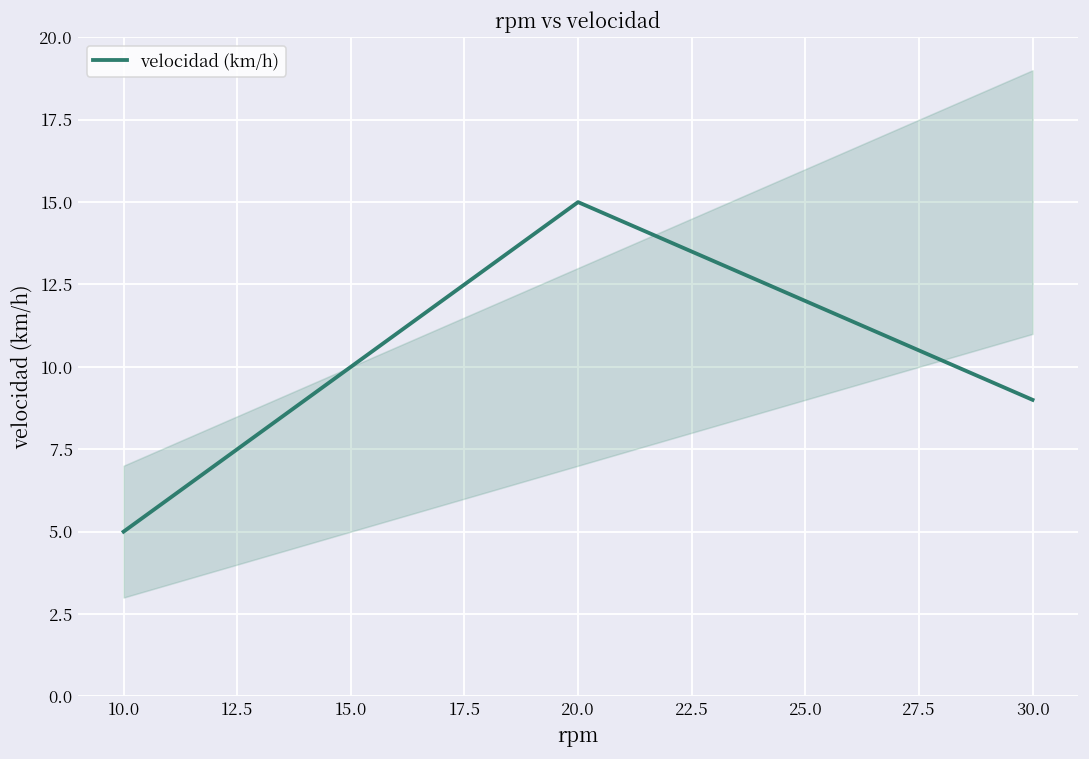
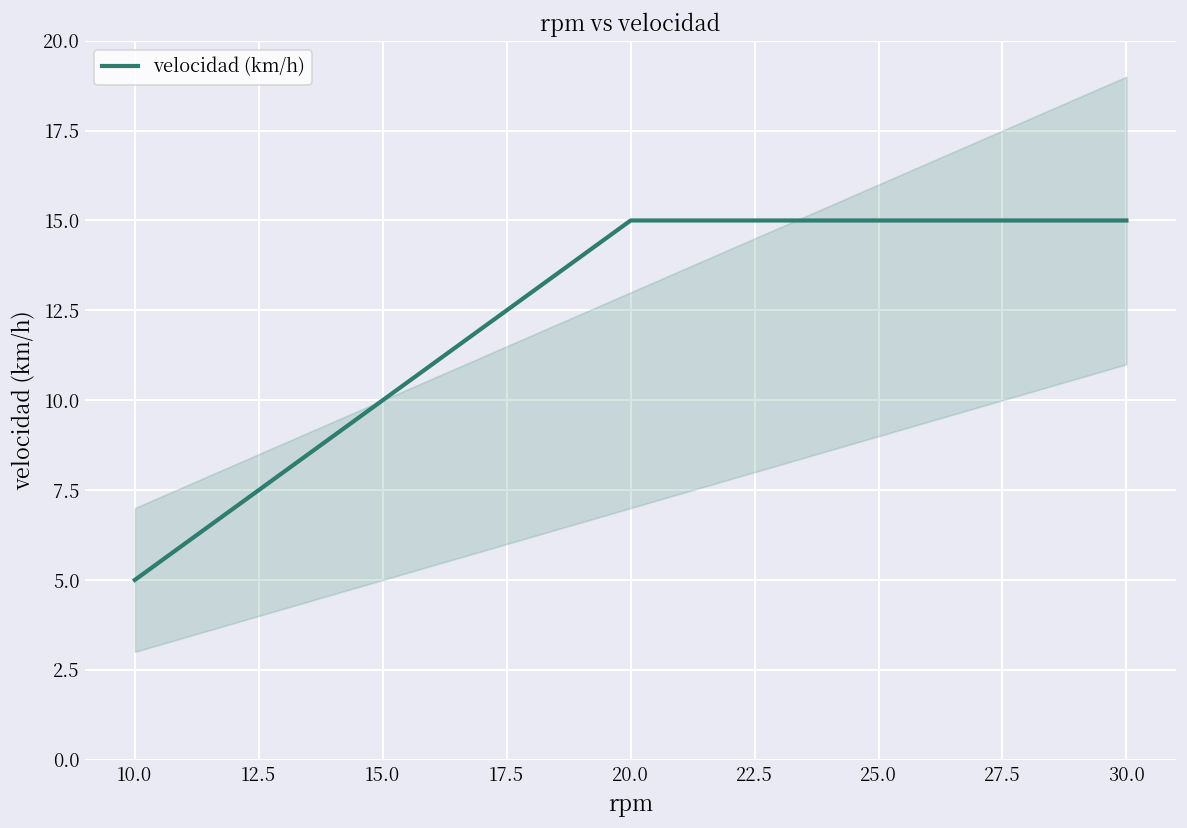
velocidad (km/h), 30.0: 9 -> 15
